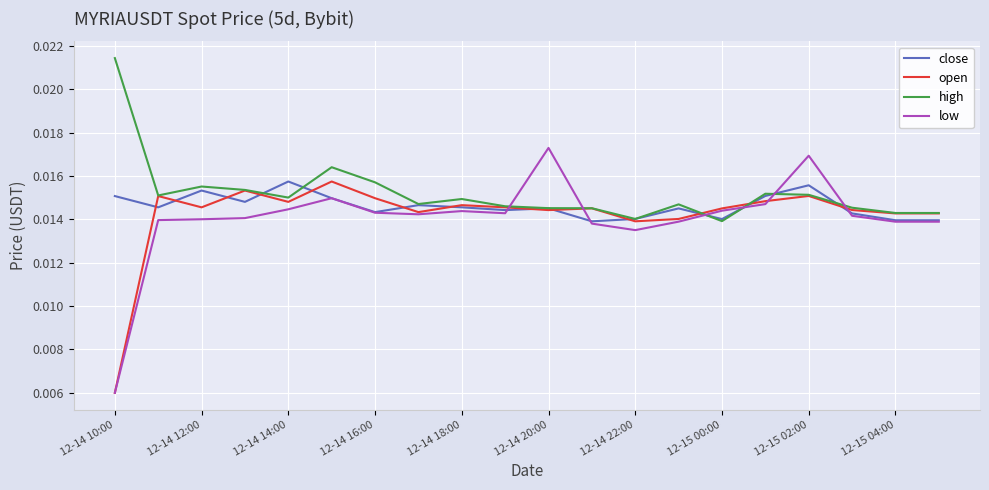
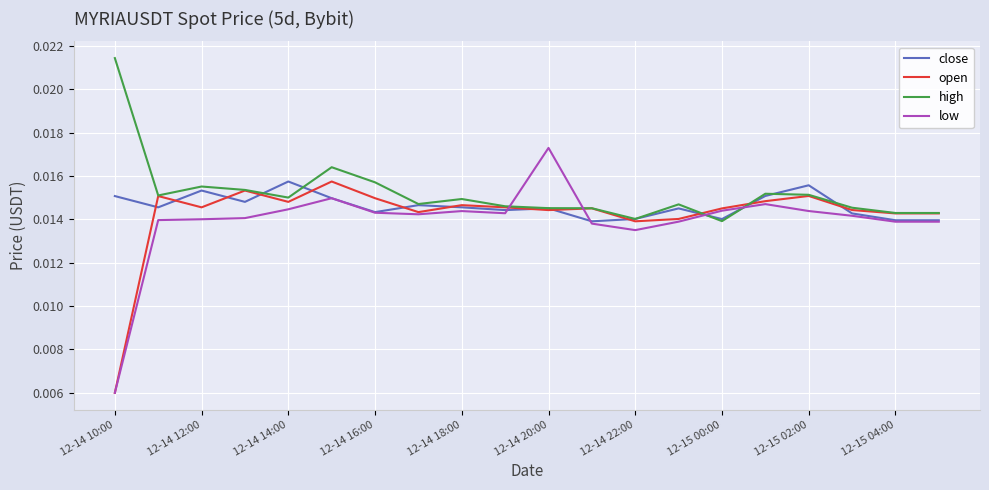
low, 12-15 02:00: 0.0169 -> 0.0144
